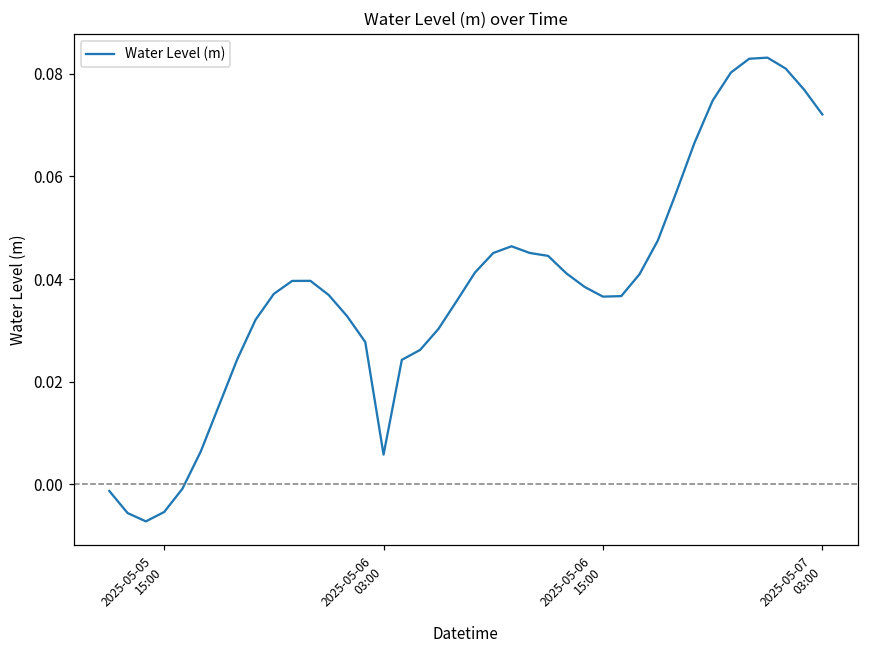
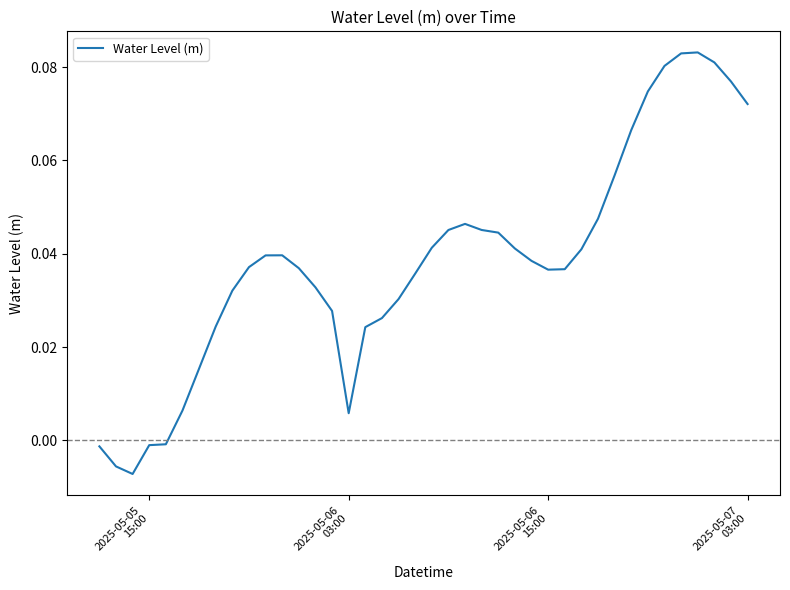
2025-05-05 15:00: -0.005 -> -0.001
